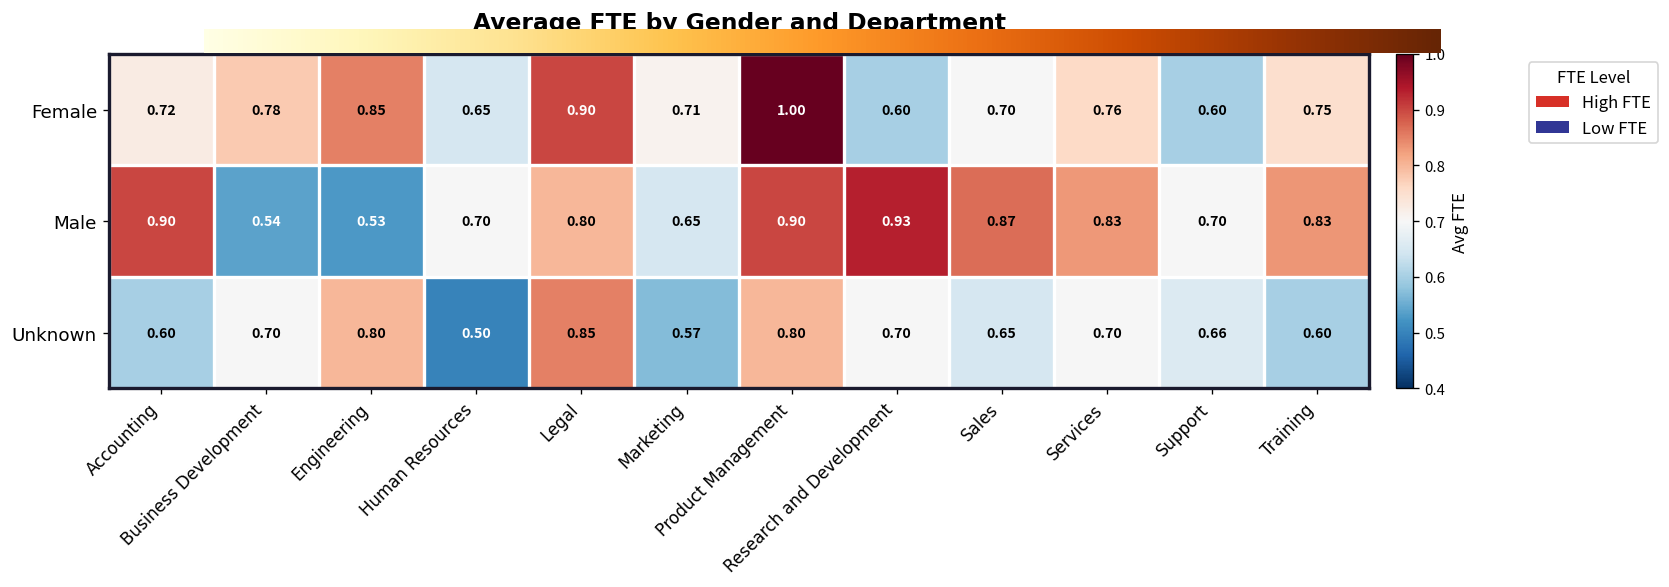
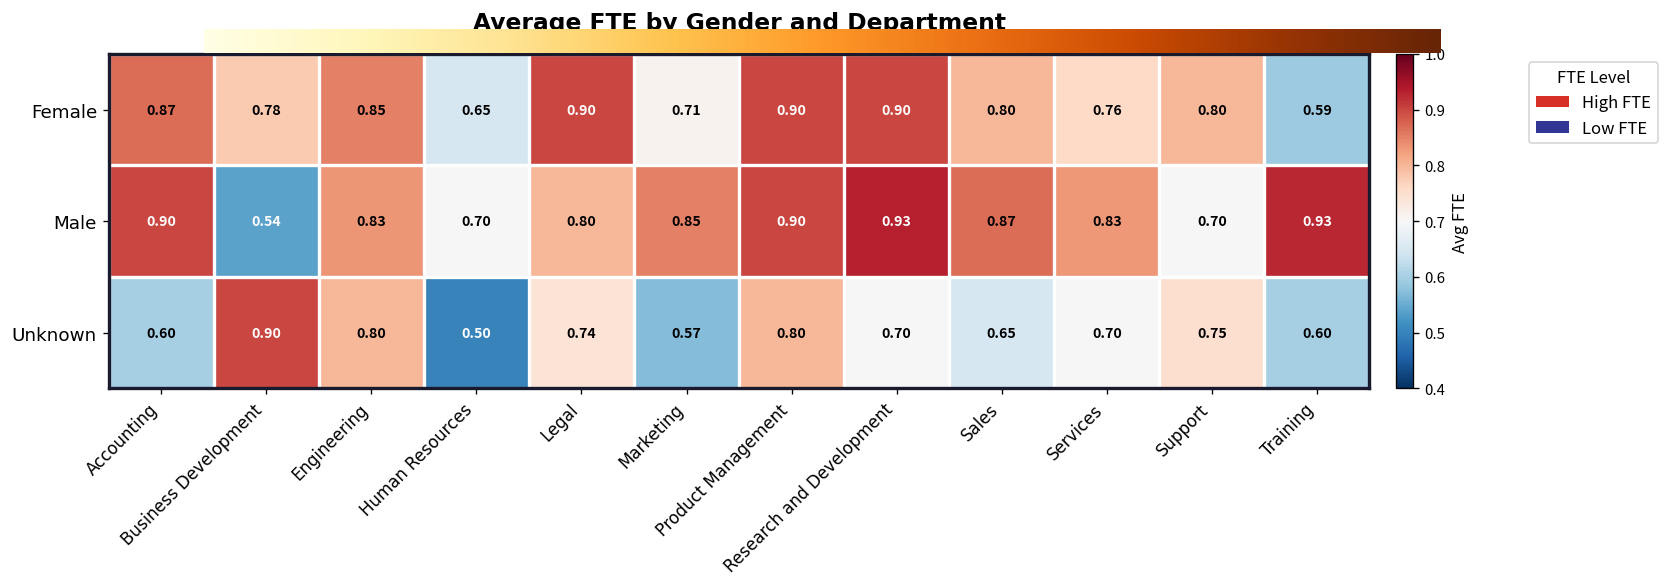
Female, Accounting: 0.72 -> 0.87
Female, Product Management: 1.00 -> 0.90
Female, Research and Development: 0.60 -> 0.90
Female, Sales: 0.70 -> 0.80
Female, Support: 0.60 -> 0.80
Female, Training: 0.75 -> 0.59
Male, Engineering: 0.53 -> 0.83
Male, Marketing: 0.65 -> 0.85
Male, Training: 0.83 -> 0.93
Unknown, Business Development: 0.70 -> 0.90
Unknown, Legal: 0.85 -> 0.74
Unknown, Support: 0.66 -> 0.75
